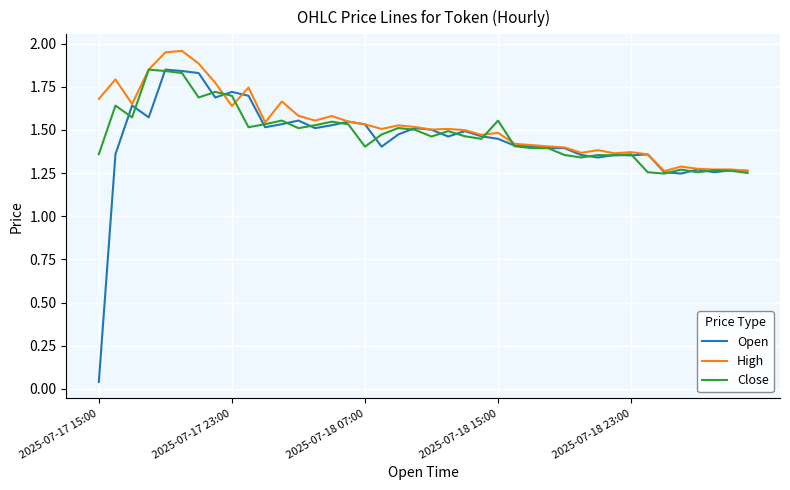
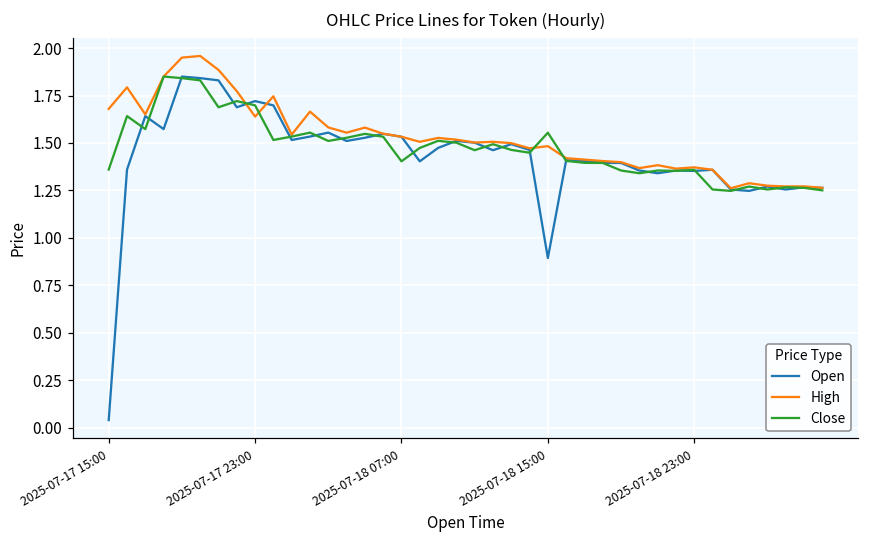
Open, 2025-07-18 15:00: 1.45 -> 0.89
